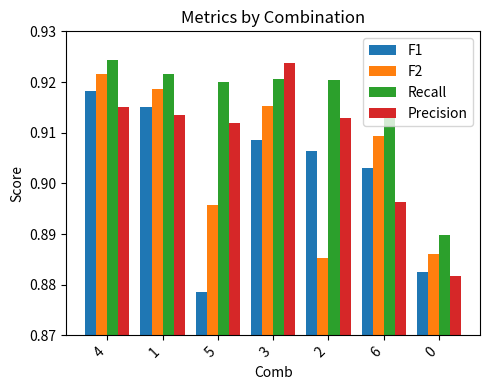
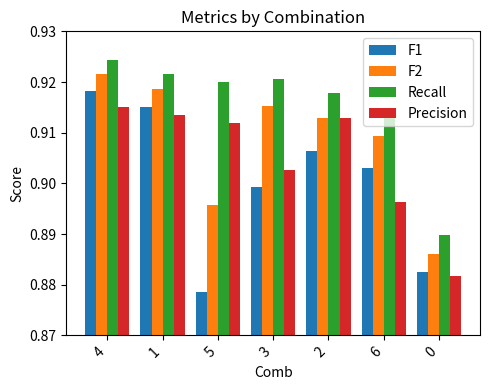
F1, 3: 0.909 -> 0.899
Precision, 3: 0.924 -> 0.903
F2, 2: 0.885 -> 0.913
Recall, 2: 0.920 -> 0.918
